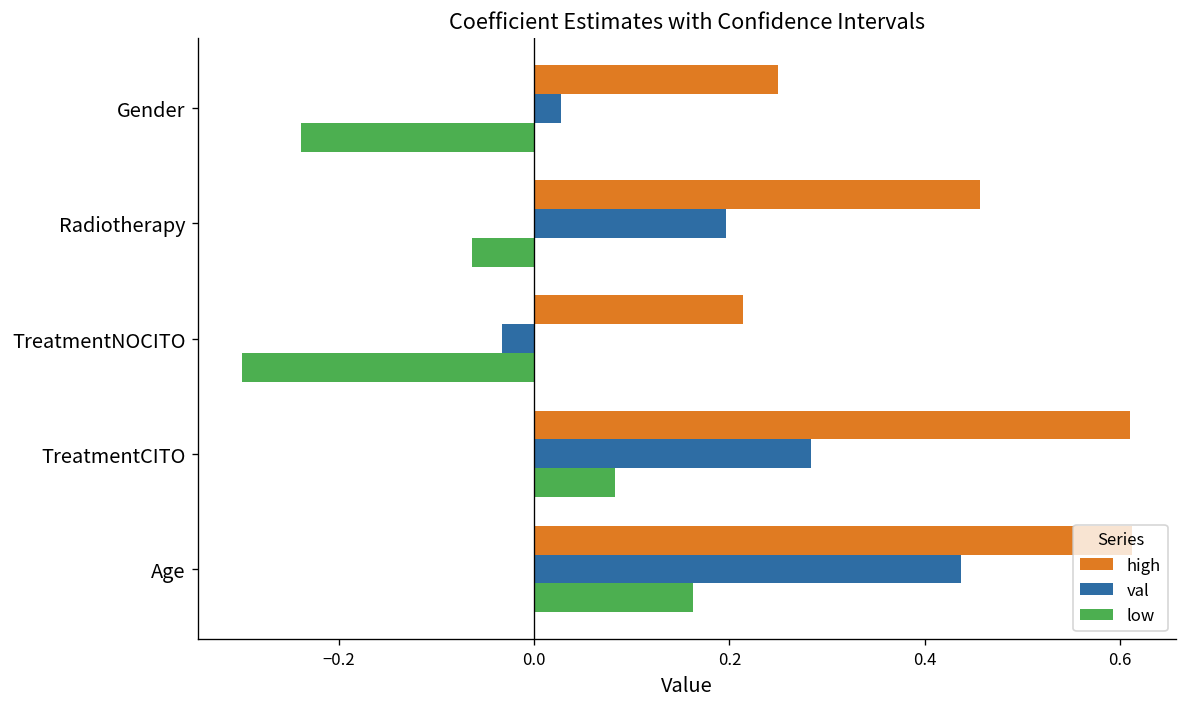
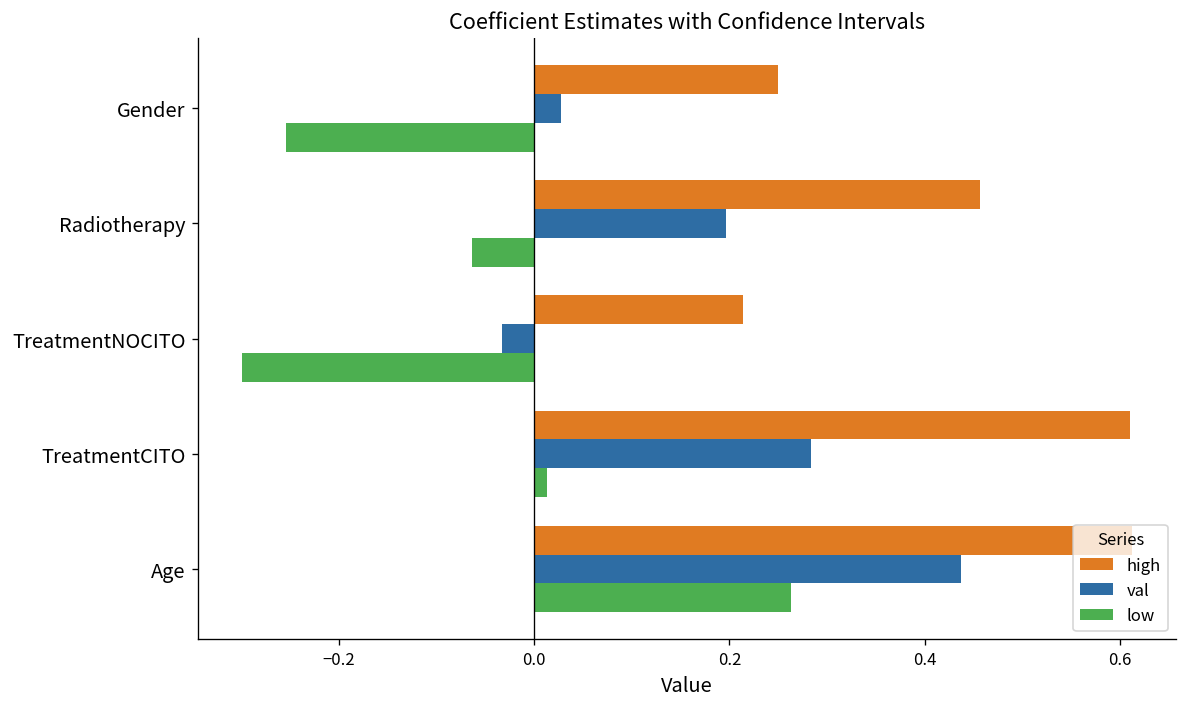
low, Gender: -0.24 -> -0.25
low, TreatmentCITO: 0.08 -> 0.01
low, Age: 0.16 -> 0.26
